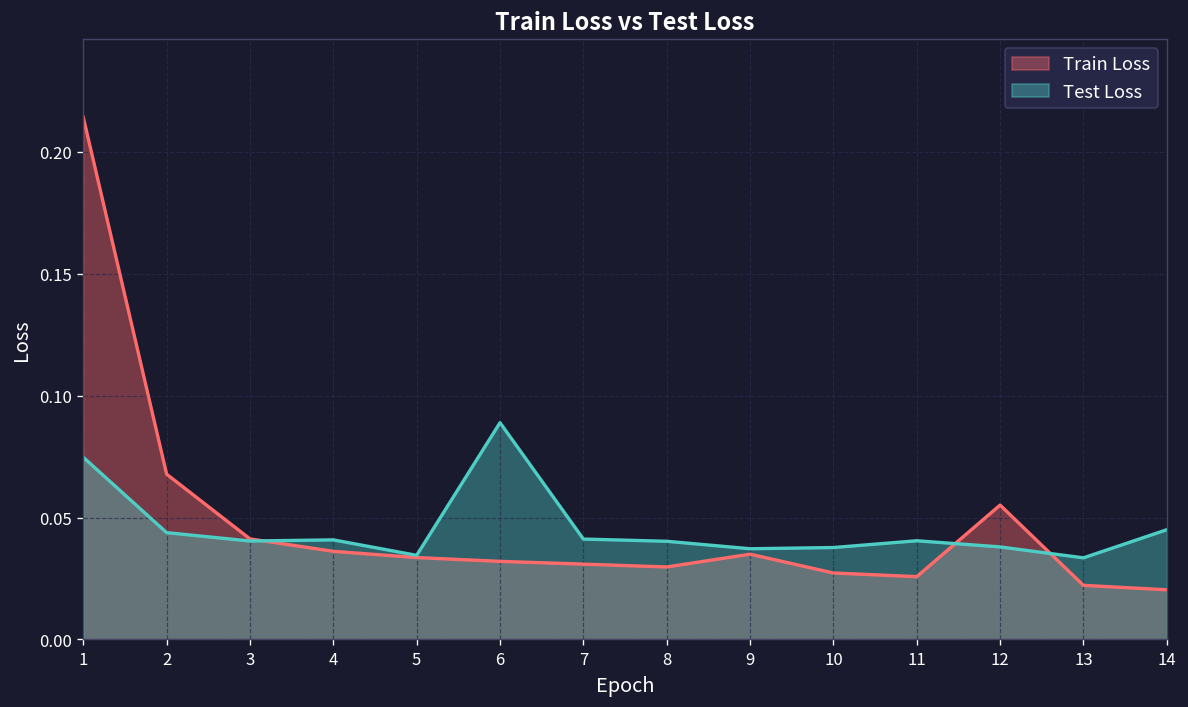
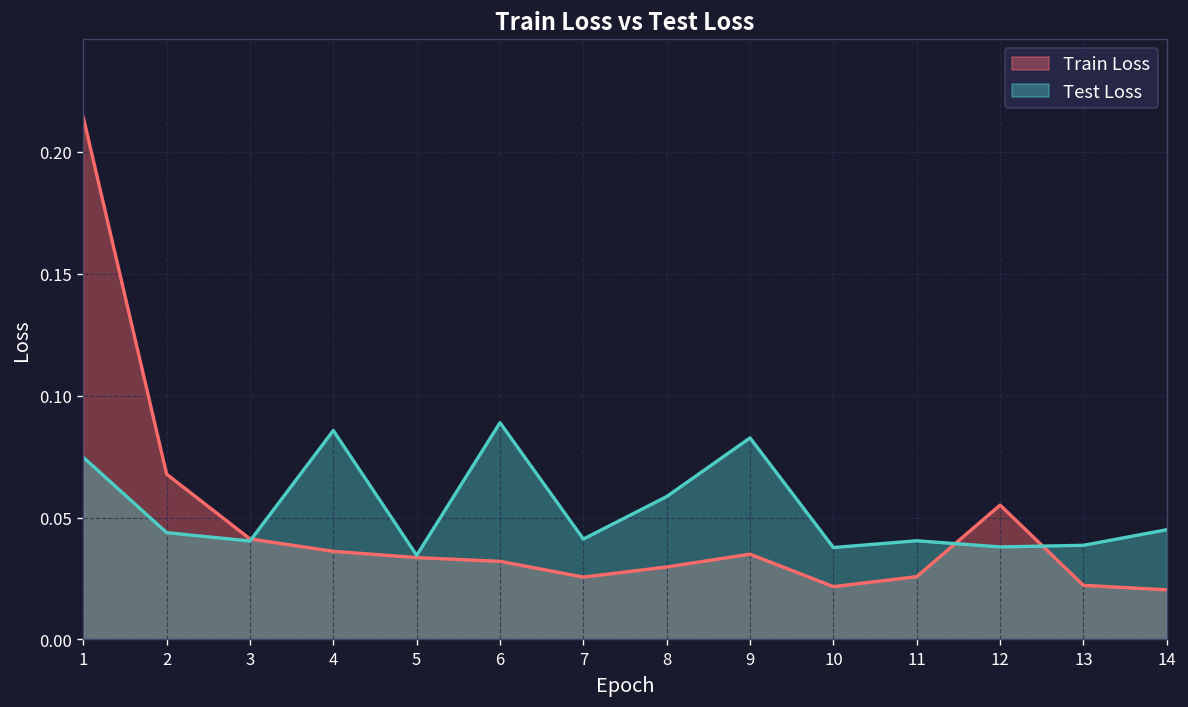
Test Loss, 4: 0.041 -> 0.086
Train Loss, 7: 0.031 -> 0.026
Test Loss, 8: 0.040 -> 0.059
Test Loss, 9: 0.037 -> 0.083
Train Loss, 10: 0.027 -> 0.022
Test Loss, 13: 0.033 -> 0.039
